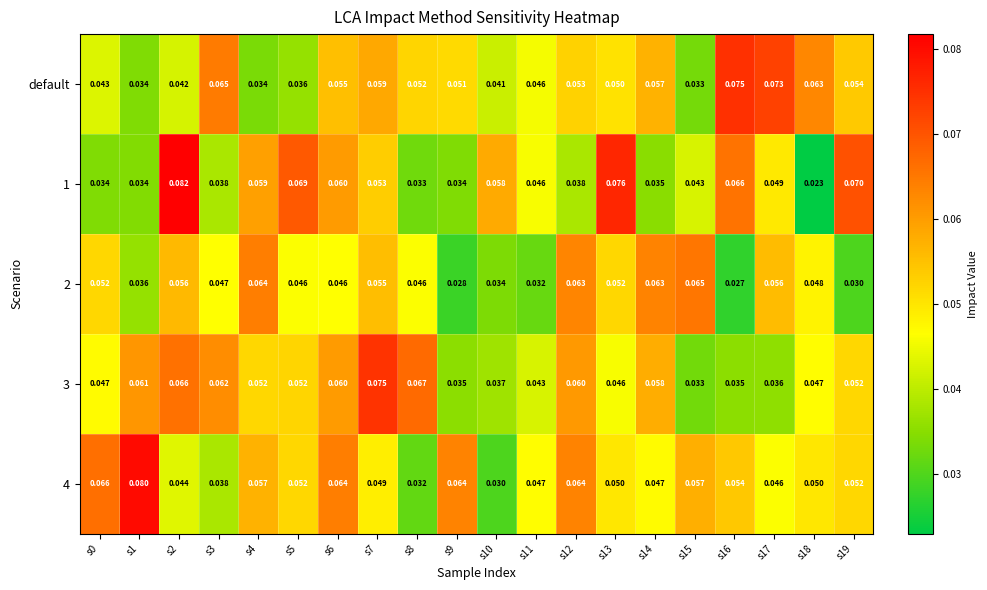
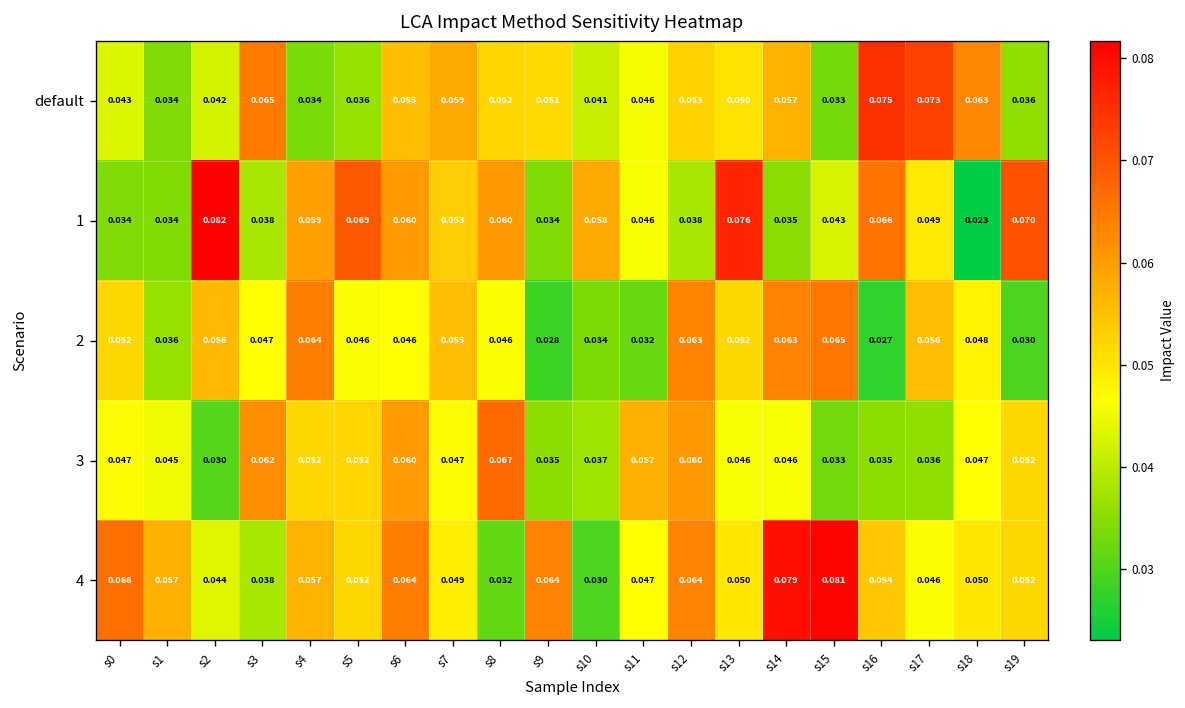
default, s19: 0.054 -> 0.036
1, s8: 0.033 -> 0.060
3, s1: 0.061 -> 0.045
3, s2: 0.066 -> 0.030
3, s7: 0.075 -> 0.047
3, s11: 0.043 -> 0.057
3, s14: 0.058 -> 0.046
4, s1: 0.080 -> 0.057
4, s14: 0.047 -> 0.079
4, s15: 0.057 -> 0.081
